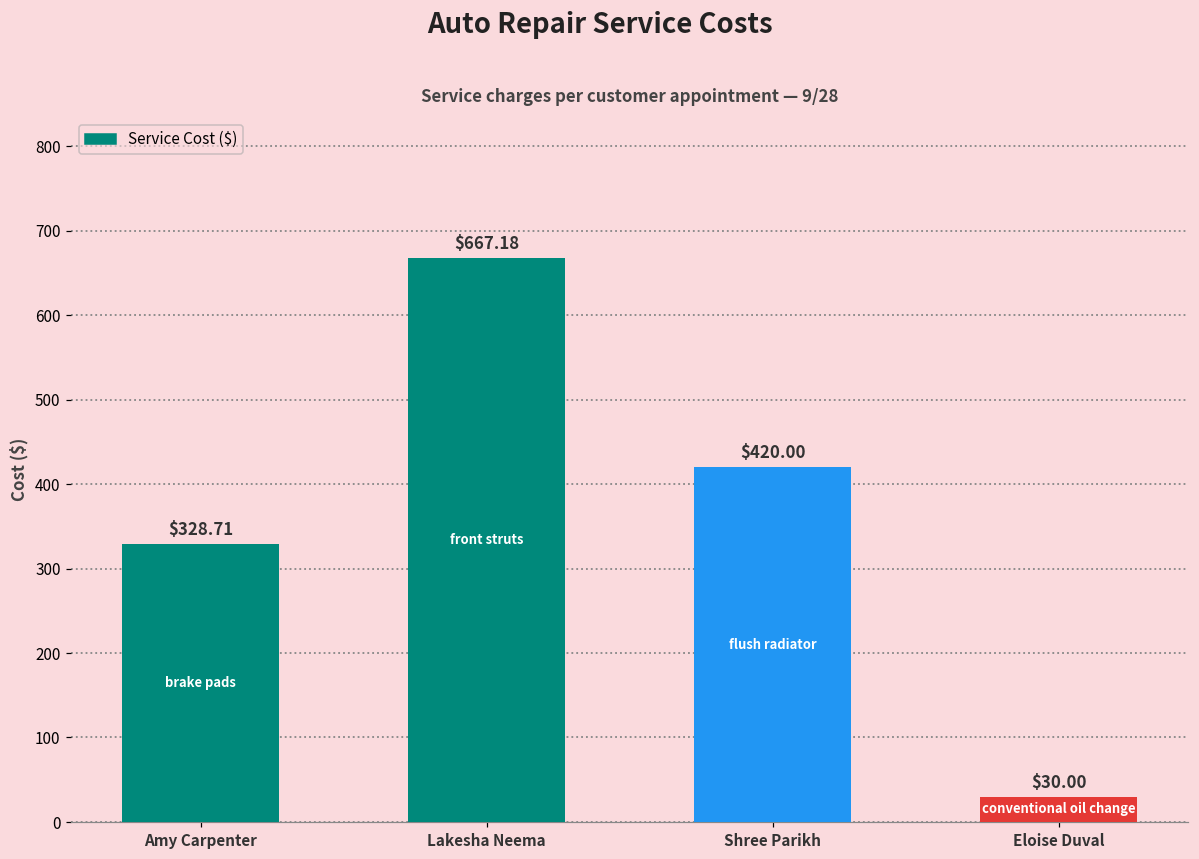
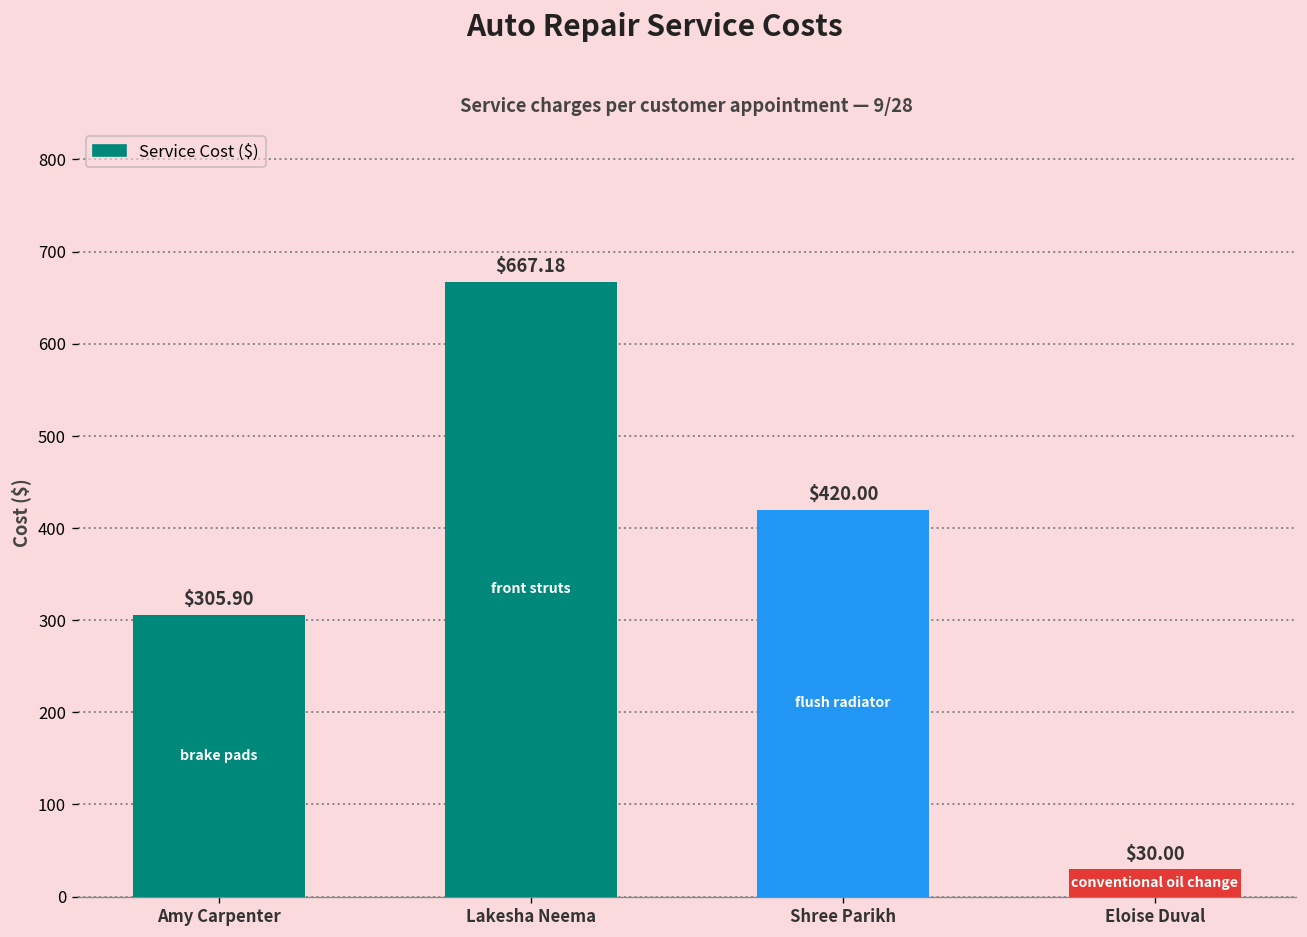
Amy Carpenter: $328.71 -> $305.90
